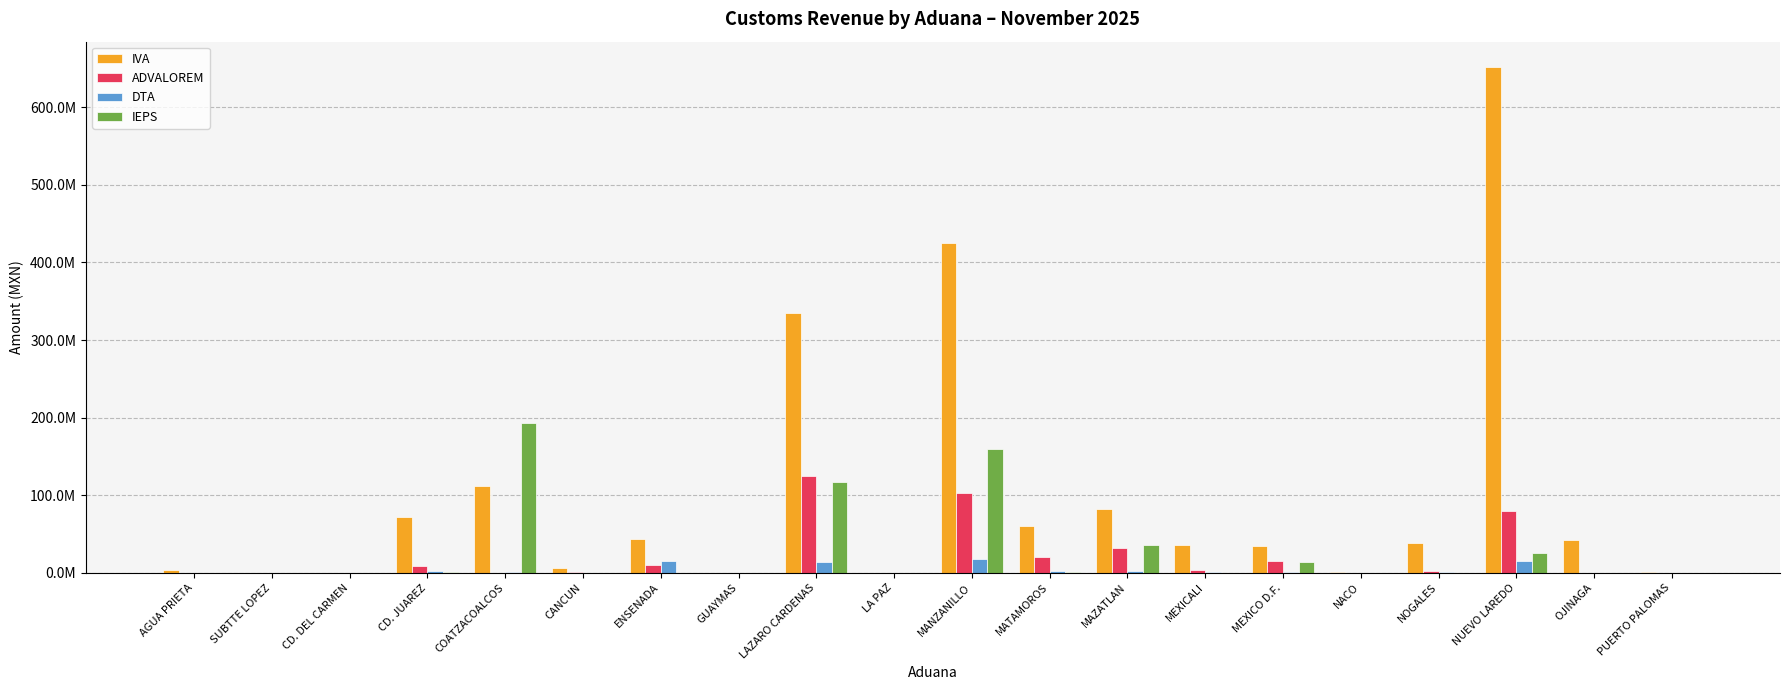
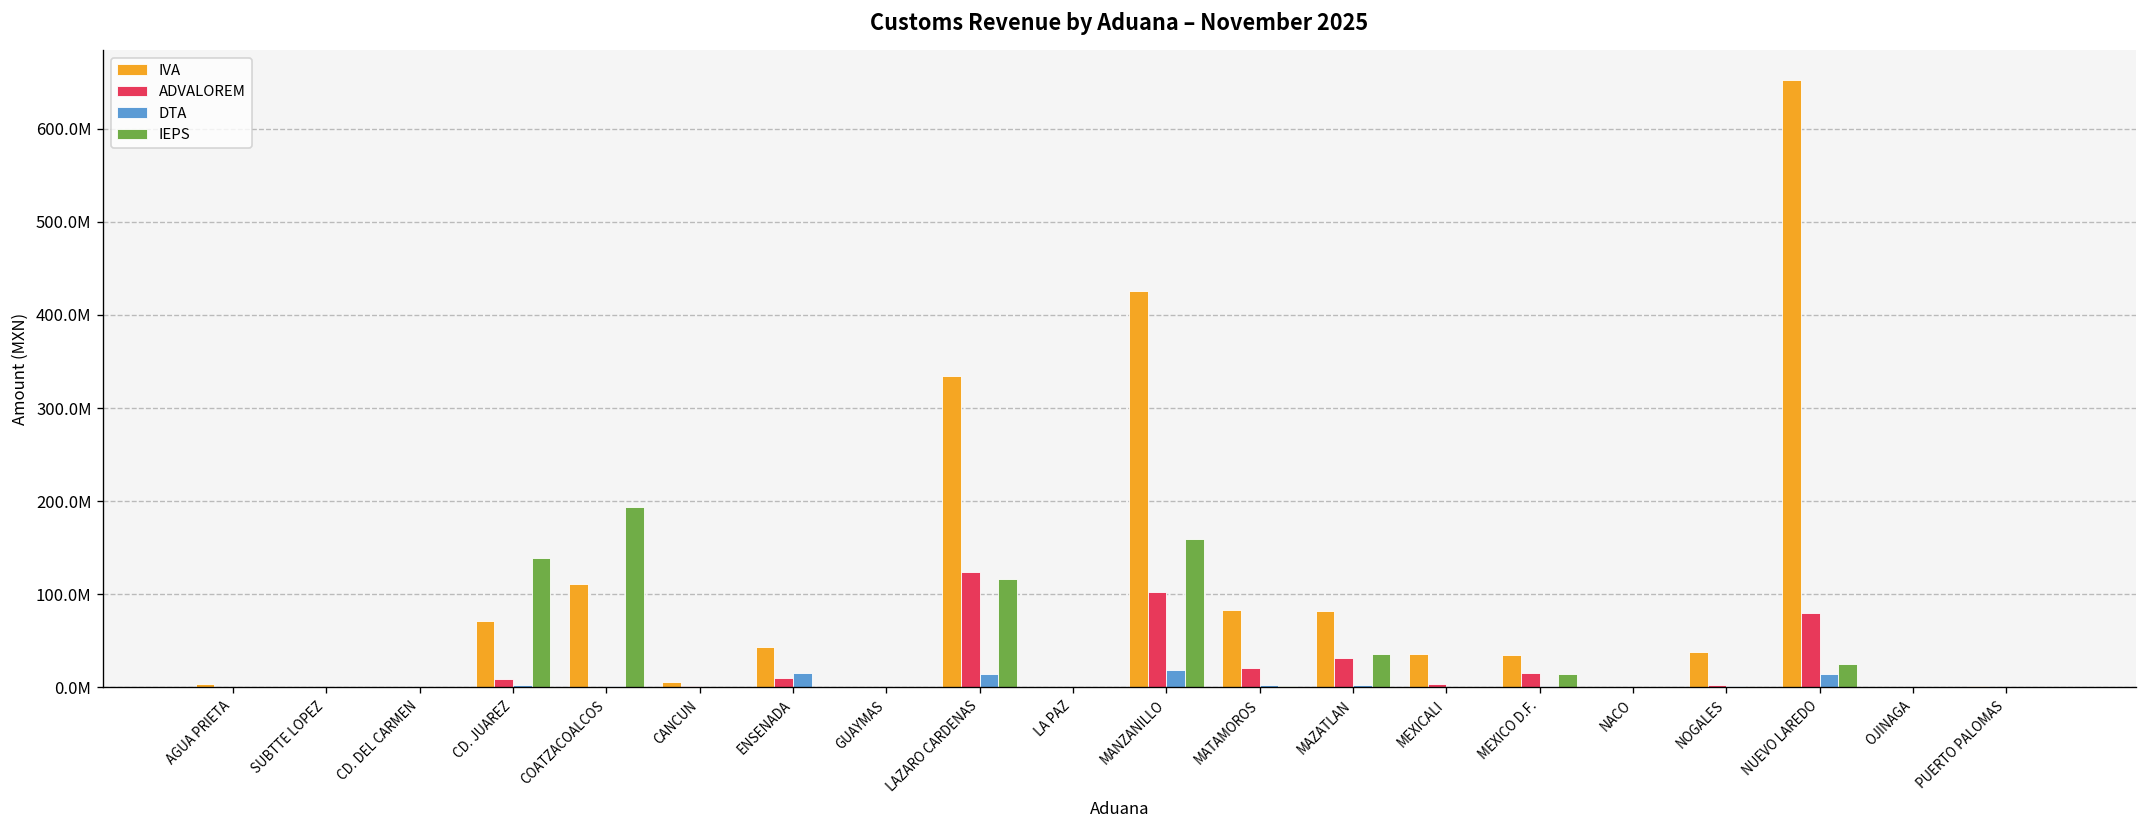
IEPS, CD. JUAREZ: 0 -> 140000000
IVA, MATAMOROS: 60000000 -> 80000000
IVA, OJINAGA: 40000000 -> 0
